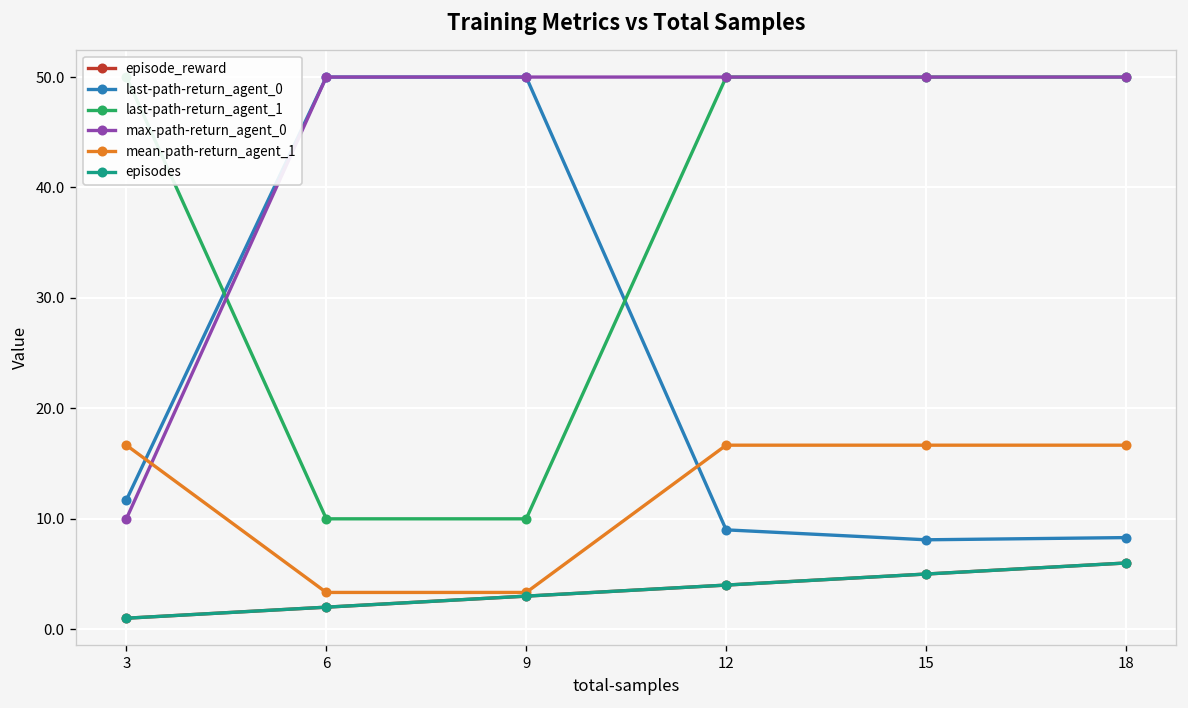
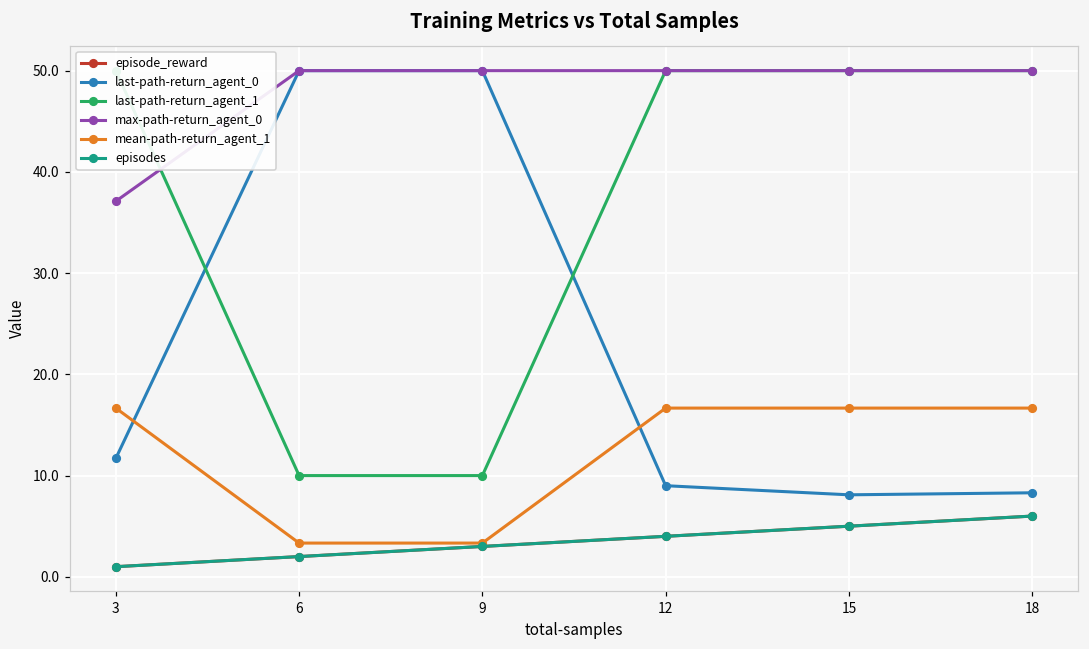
max-path-return_agent_0, 3: 10 -> 37
